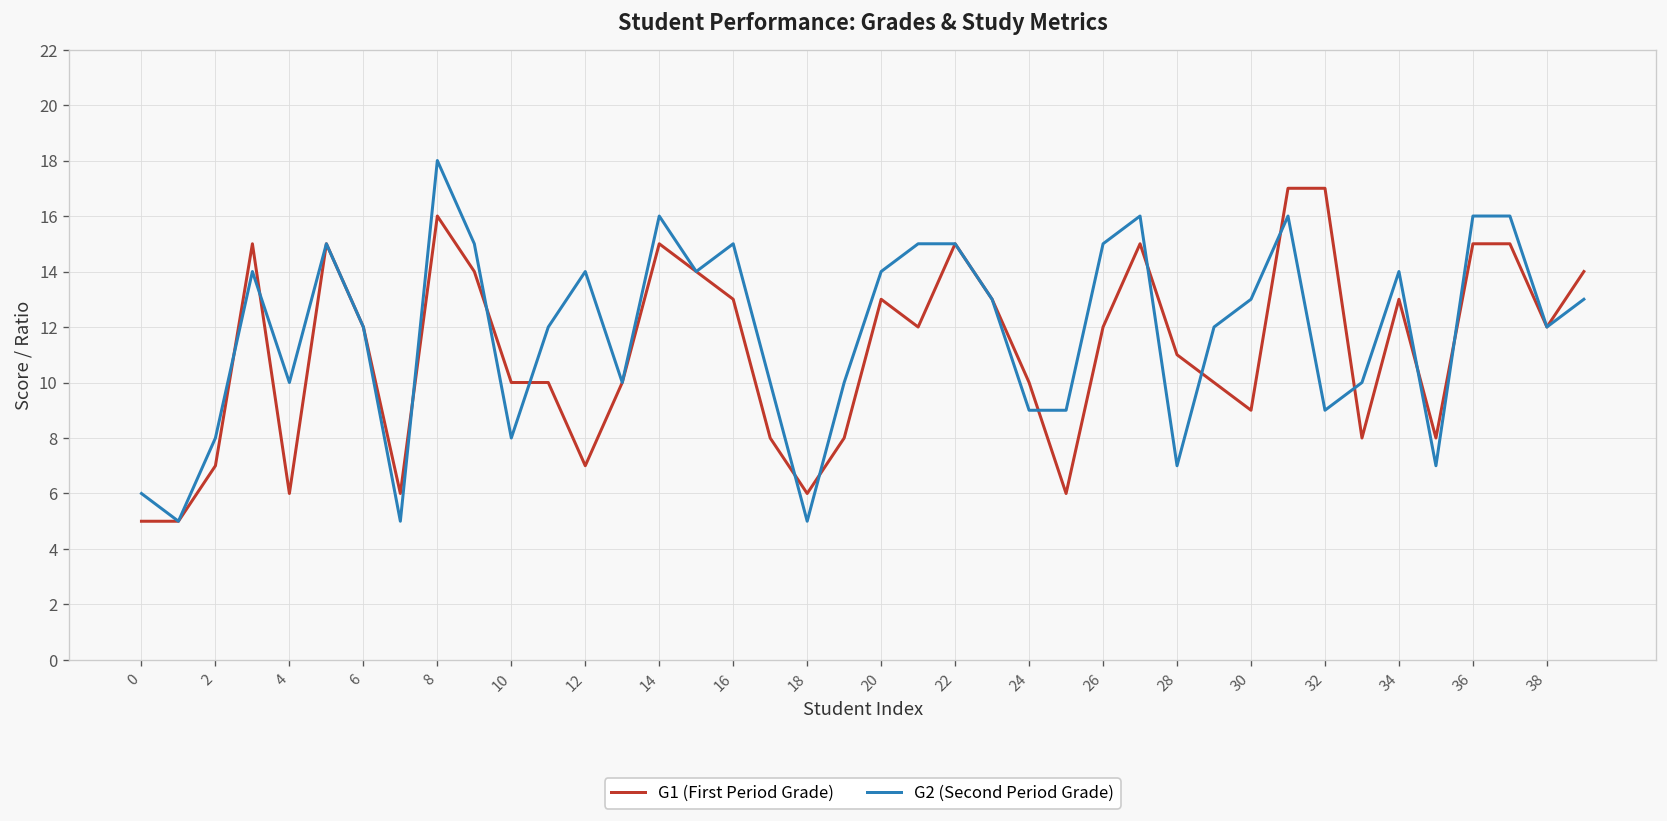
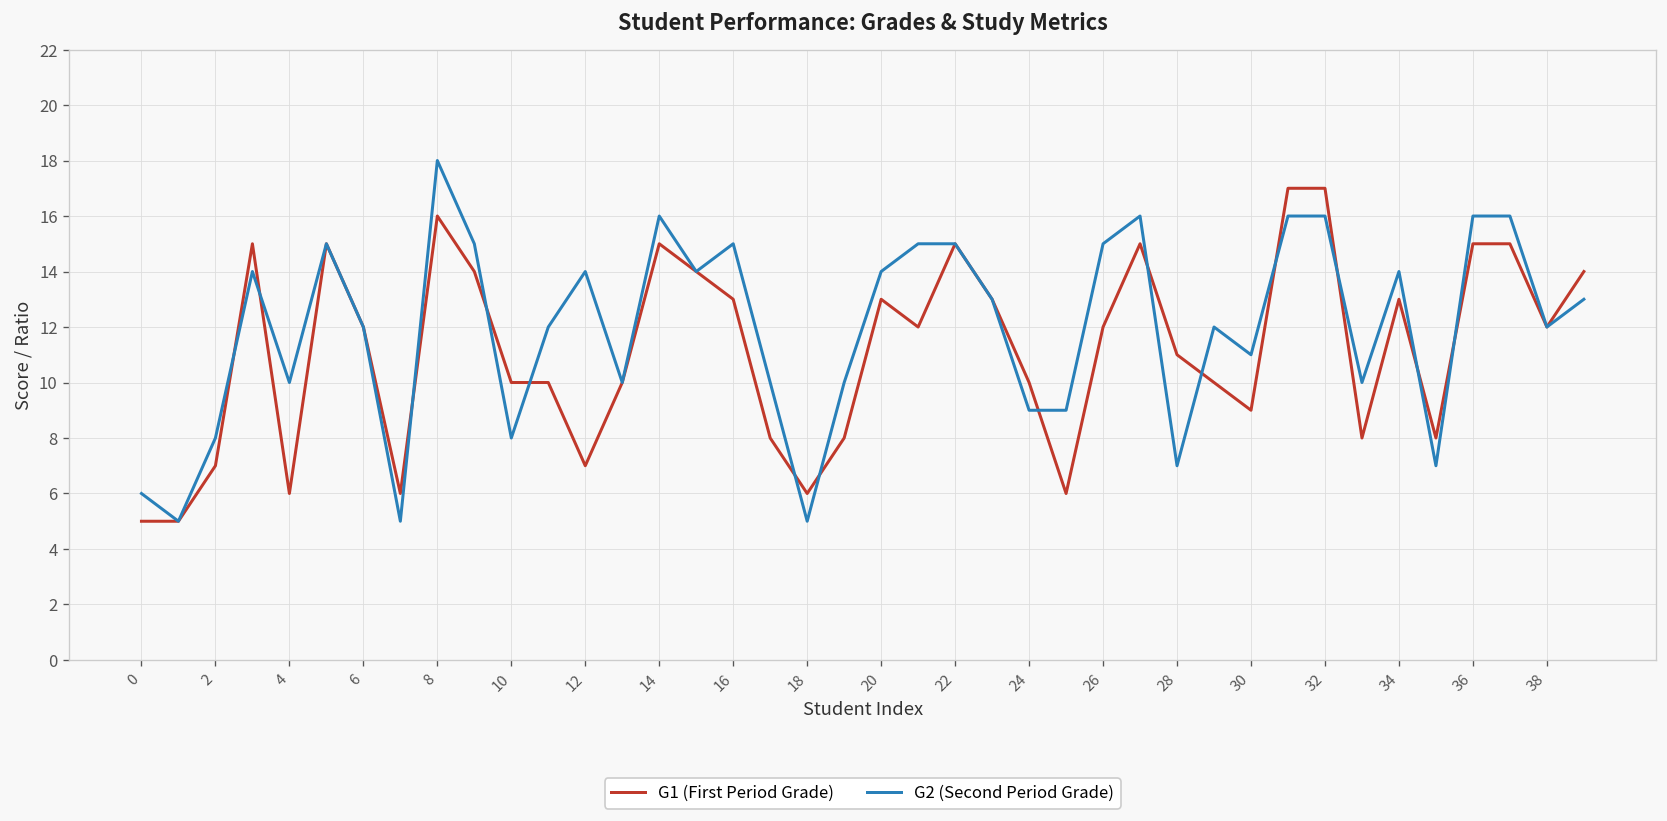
G2 (Second Period Grade), 30: 13 -> 11
G2 (Second Period Grade), 32: 9 -> 16
